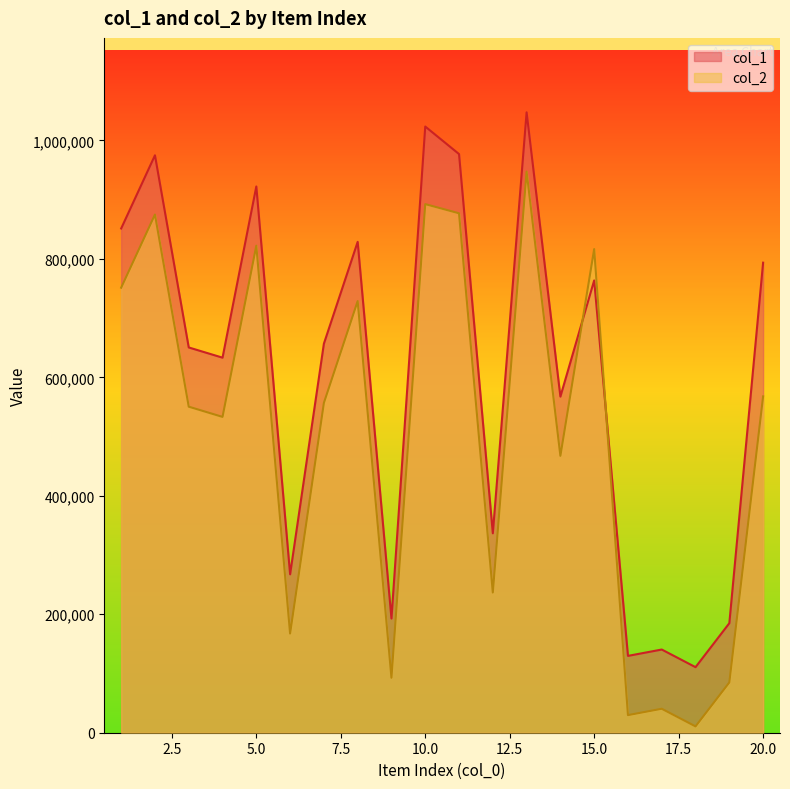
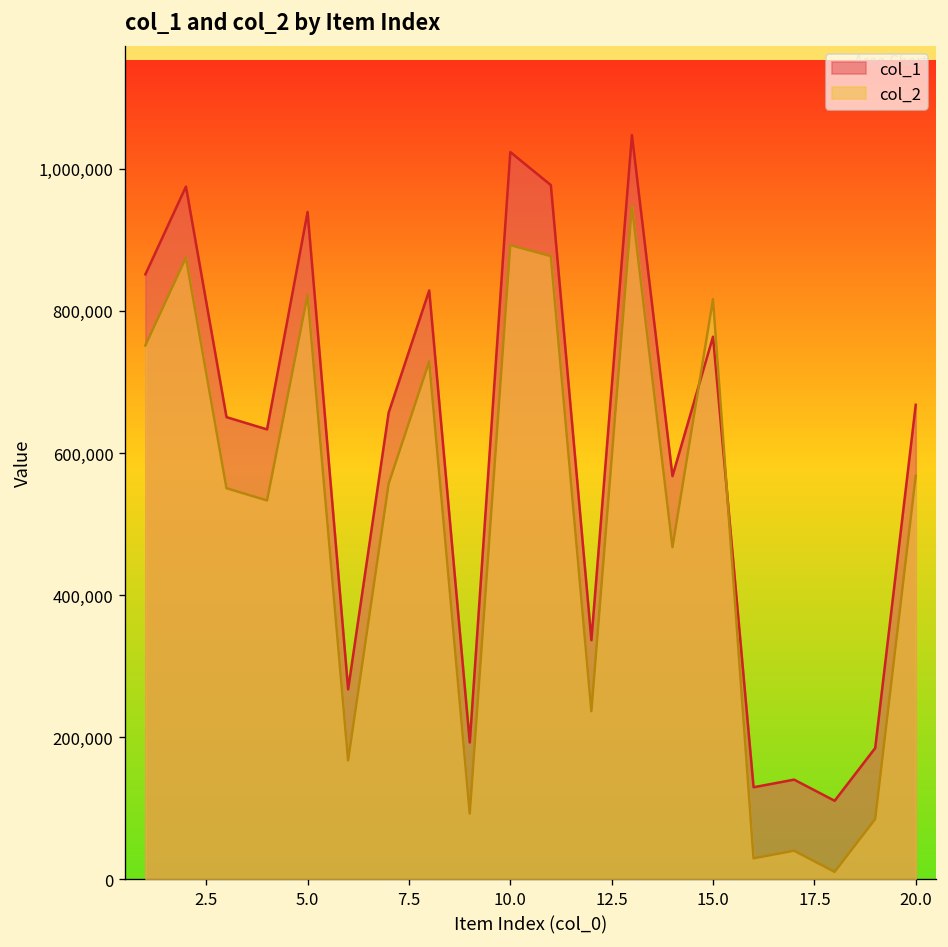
col_1, 5.0: 920,000 -> 940,000
col_1, 20.0: 790,000 -> 670,000
